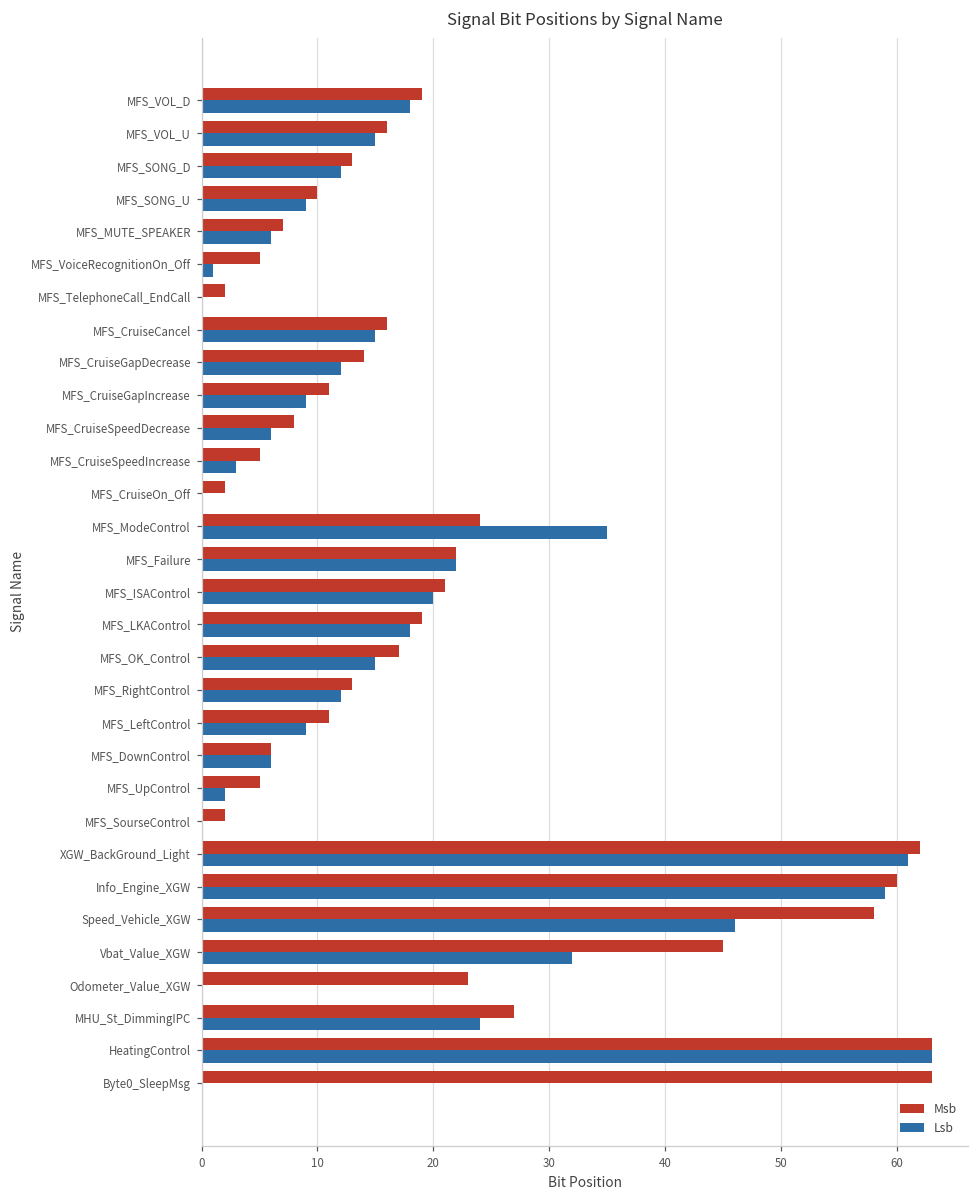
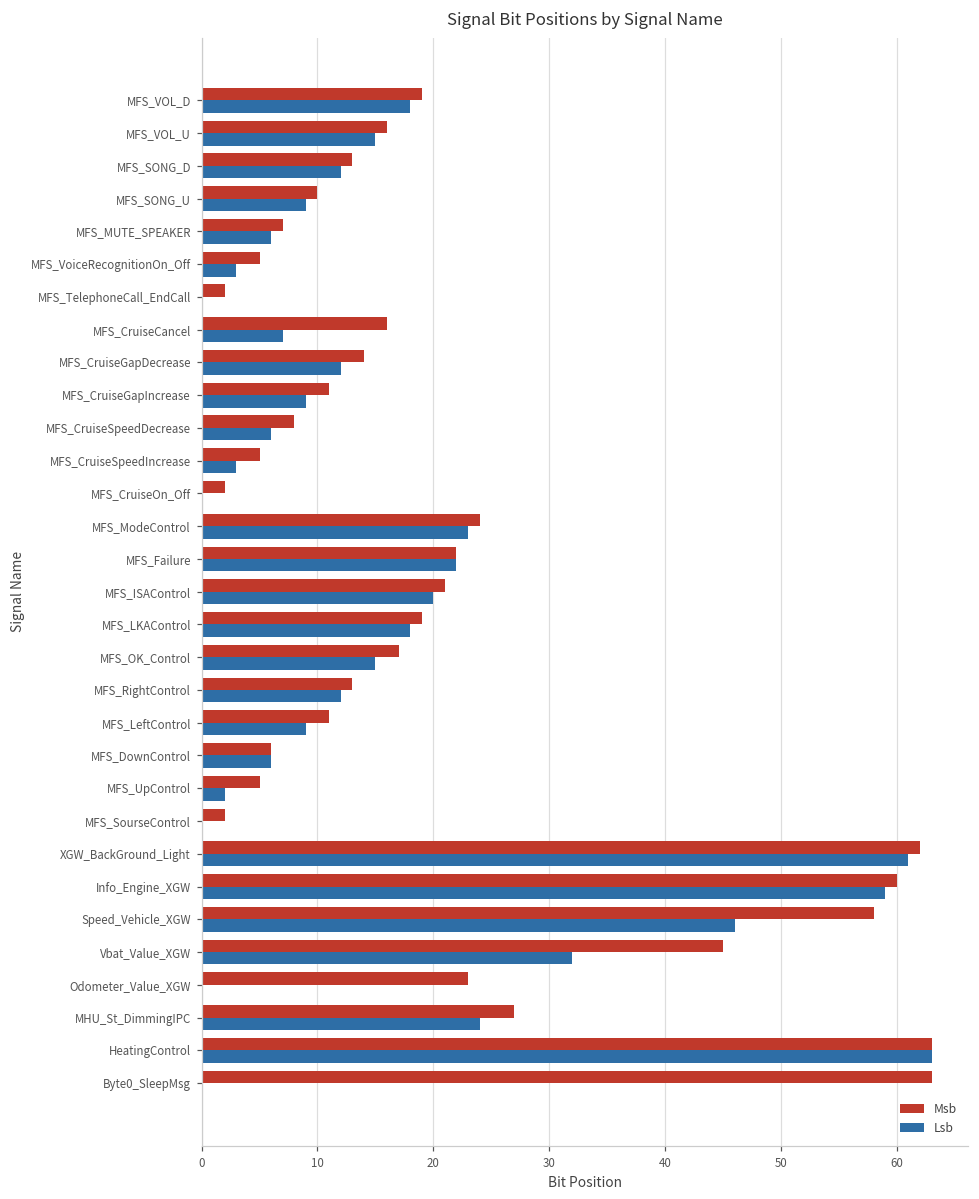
Lsb, MFS_VoiceRecognitionOn_Off: 1 -> 3
Lsb, MFS_CruiseCancel: 15 -> 7
Lsb, MFS_ModeControl: 35 -> 23
